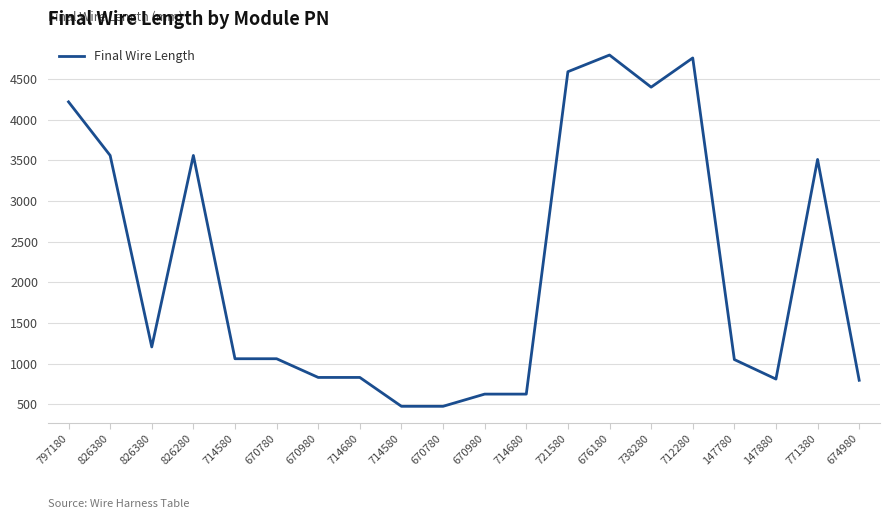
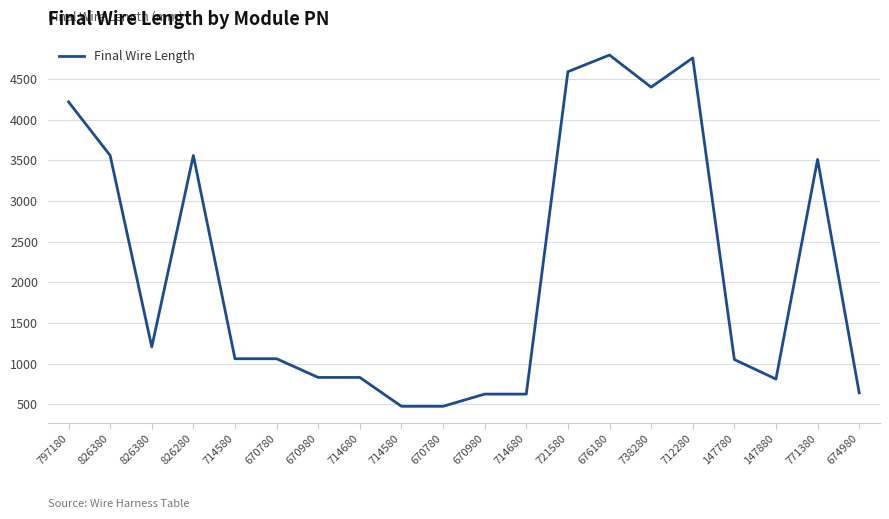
674980: 800 -> 600
